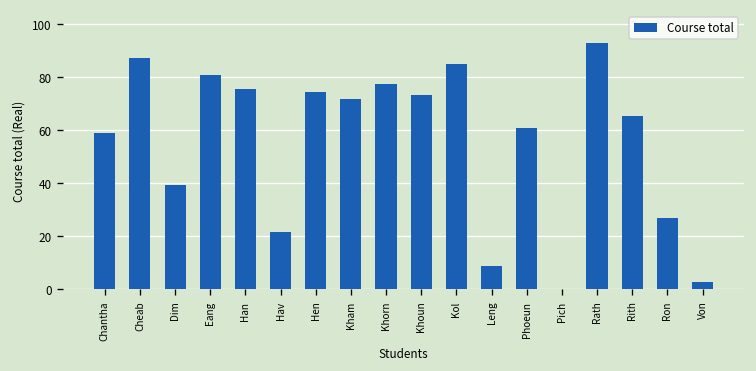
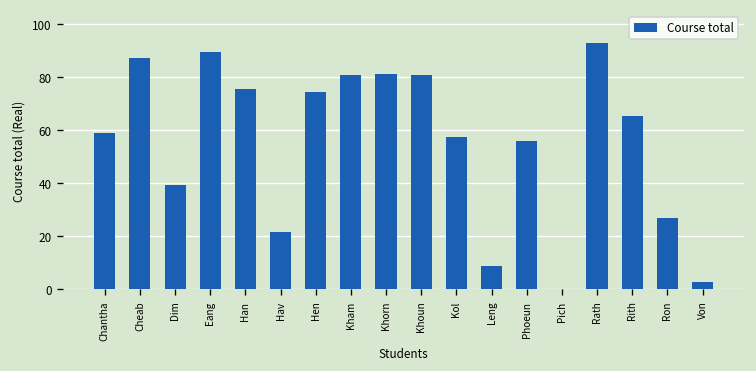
Eang: 81 -> 89
Kham: 72 -> 81
Khorn: 77 -> 81
Khoun: 73 -> 81
Kol: 85 -> 57
Phoeun: 61 -> 56
